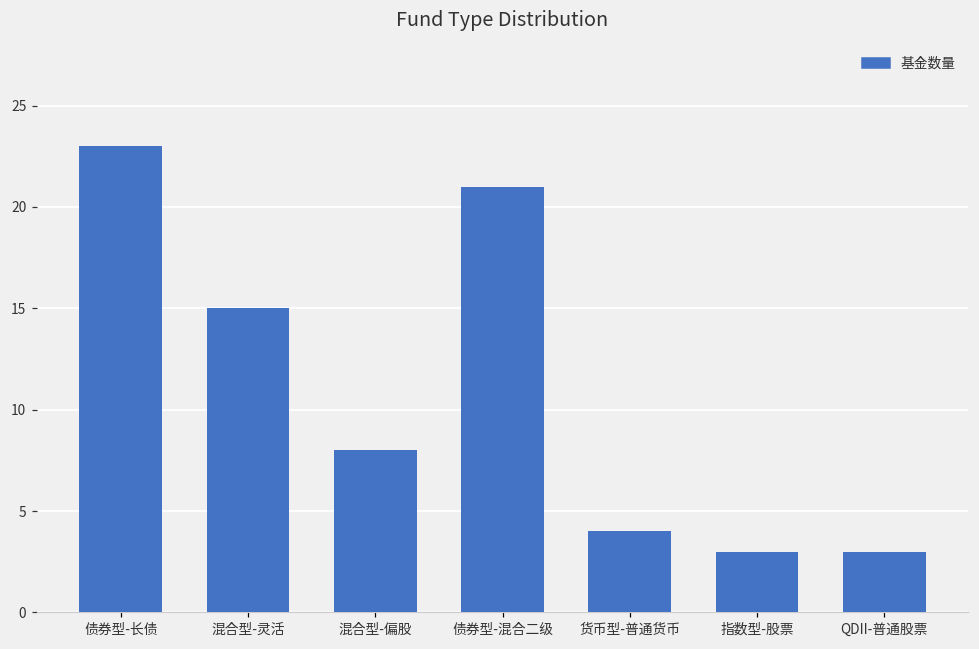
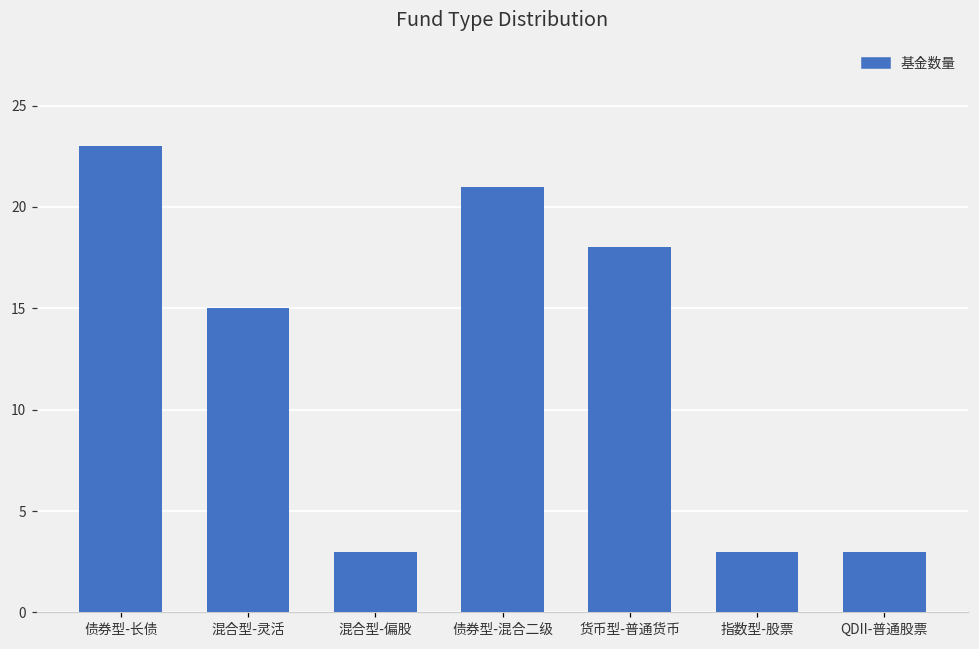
混合型-偏股: 8 -> 3
货币型-普通货币: 4 -> 18
